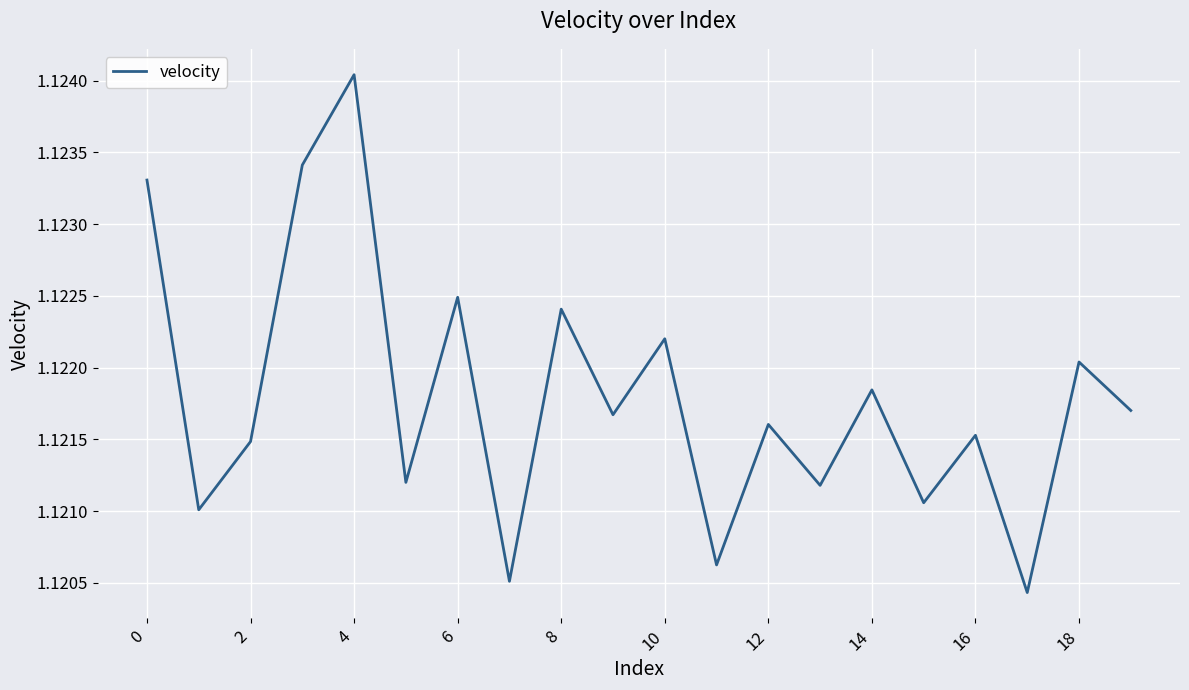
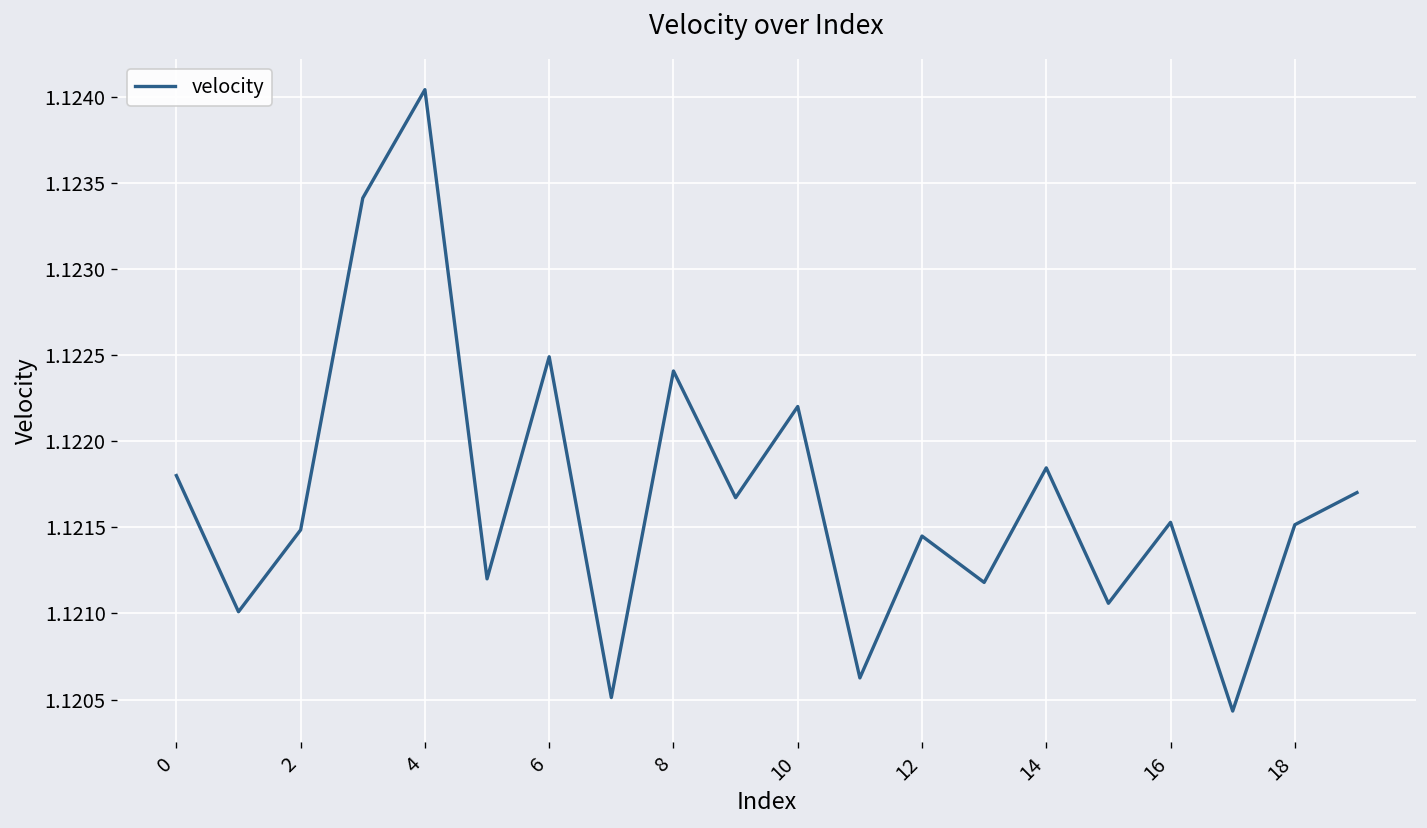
0: 1.12331 -> 1.12180
12: 1.12160 -> 1.12145
18: 1.12204 -> 1.12152
